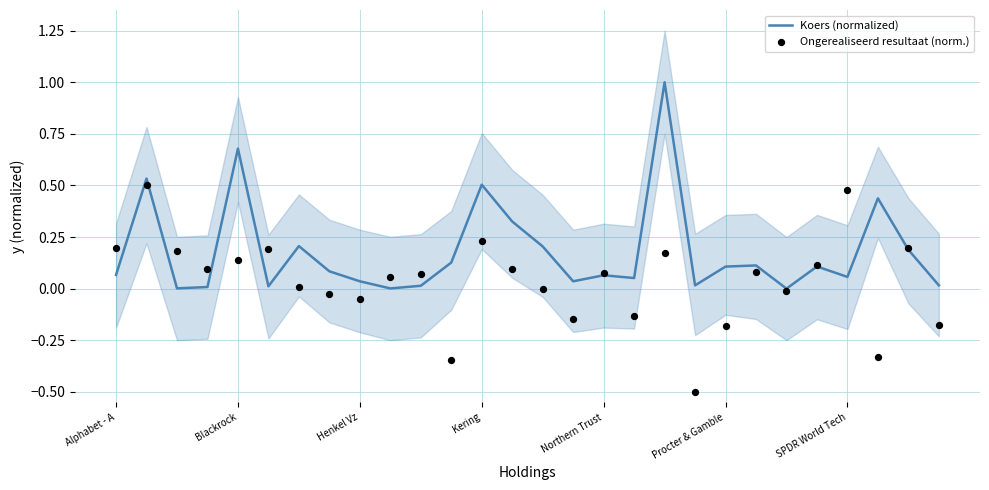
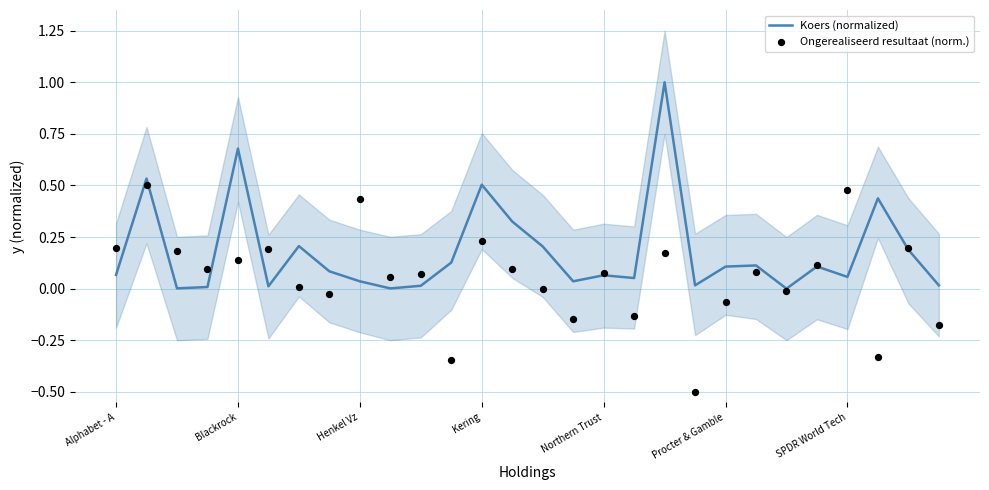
Ongerealiseerd resultaat (norm.), Henkel Vz: -0.05 -> 0.44
Ongerealiseerd resultaat (norm.), Procter & Gamble: -0.18 -> -0.06
